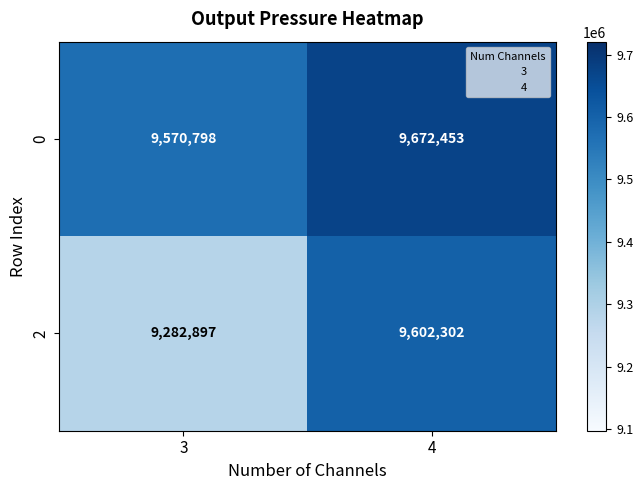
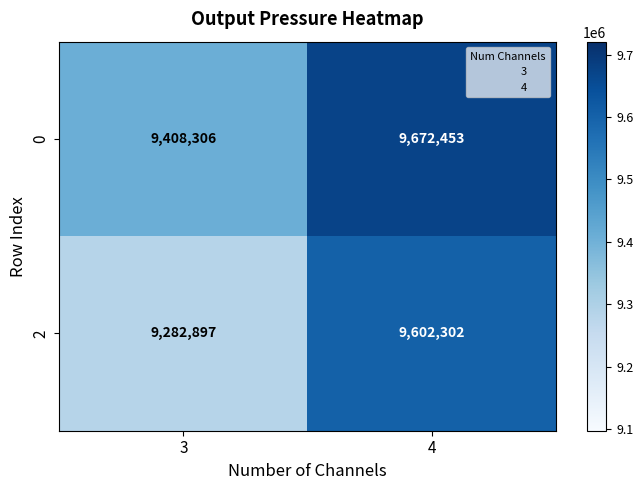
0, 3: 9,570,798 -> 9,408,306
